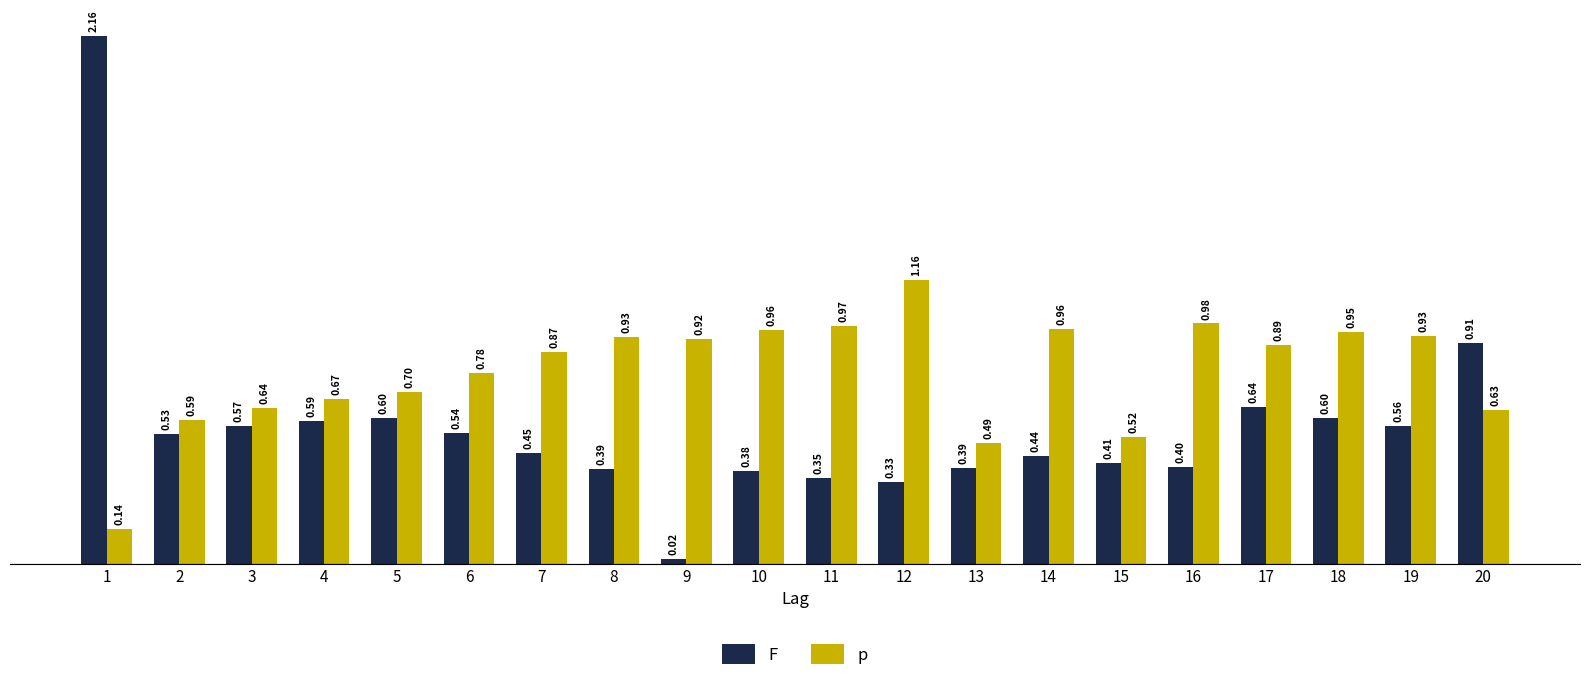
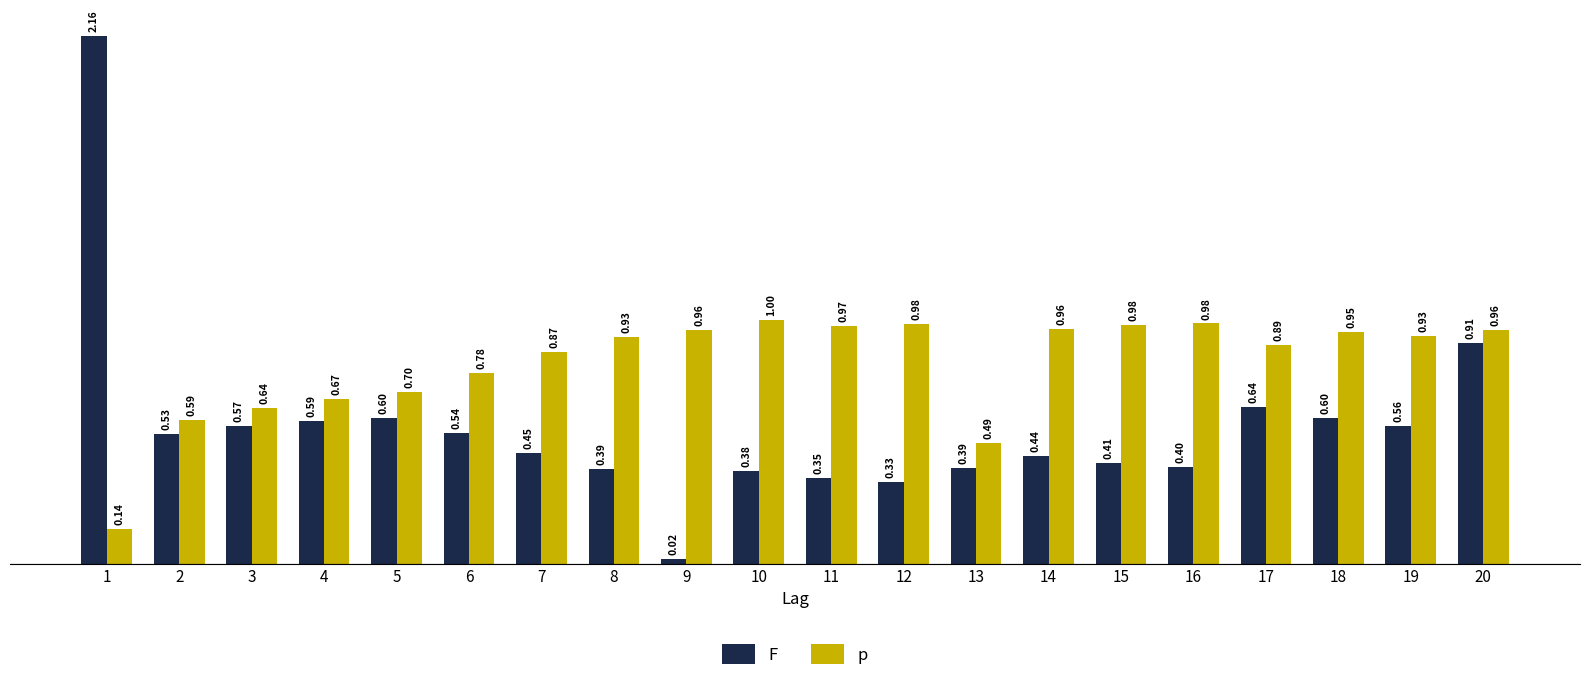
p, 9: 0.92 -> 0.96
p, 10: 0.96 -> 1.00
p, 12: 1.16 -> 0.98
p, 15: 0.52 -> 0.98
p, 20: 0.63 -> 0.96
